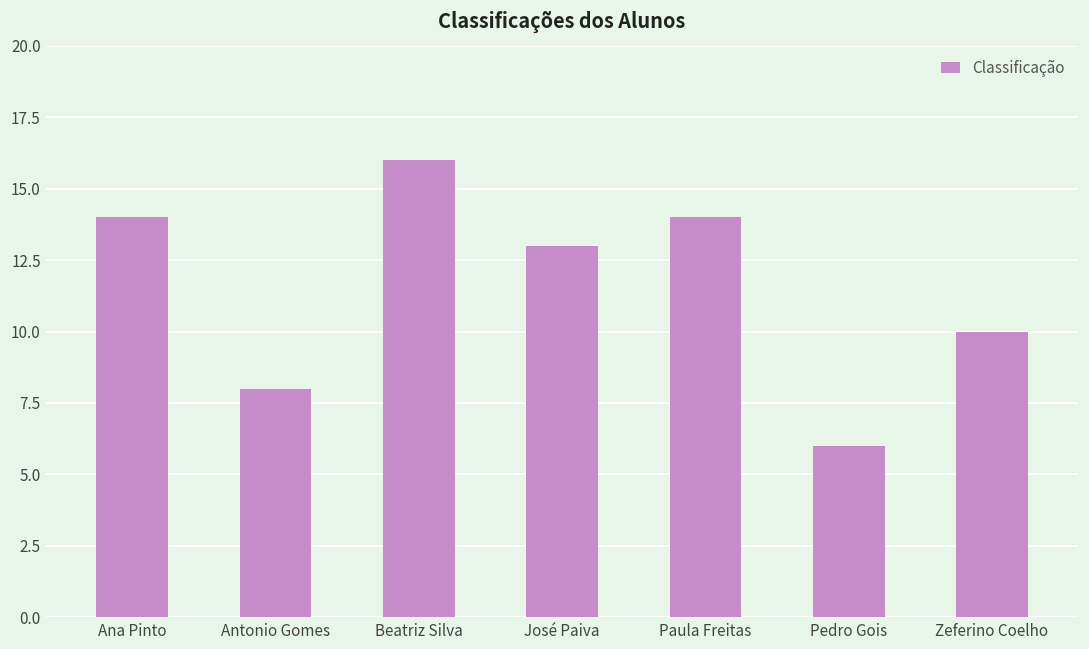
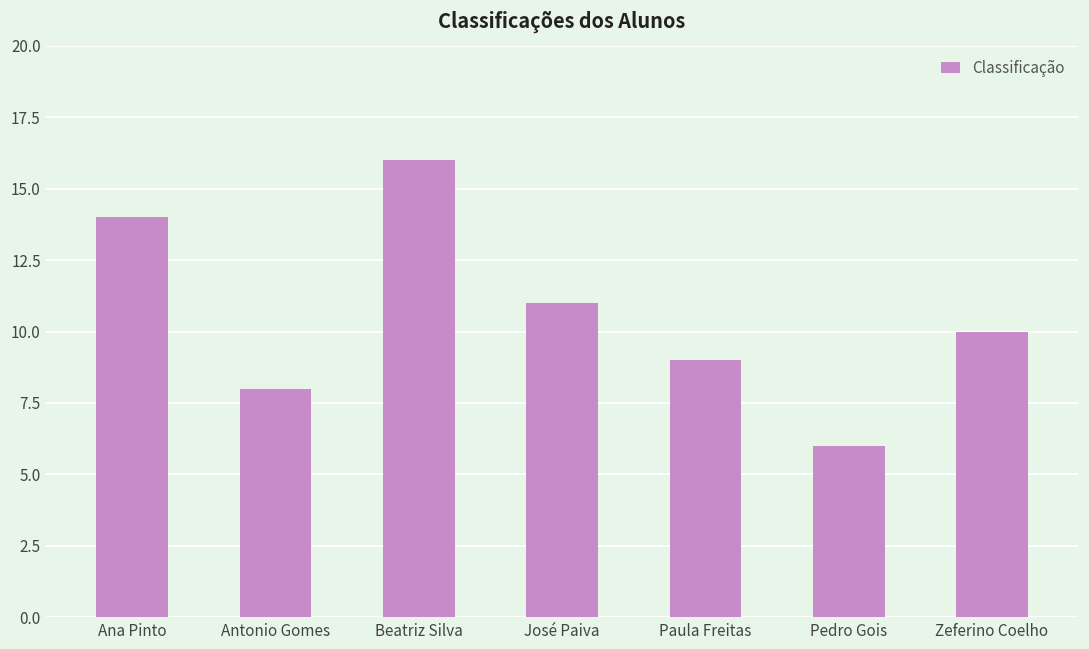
José Paiva: 13 -> 11
Paula Freitas: 14 -> 9
